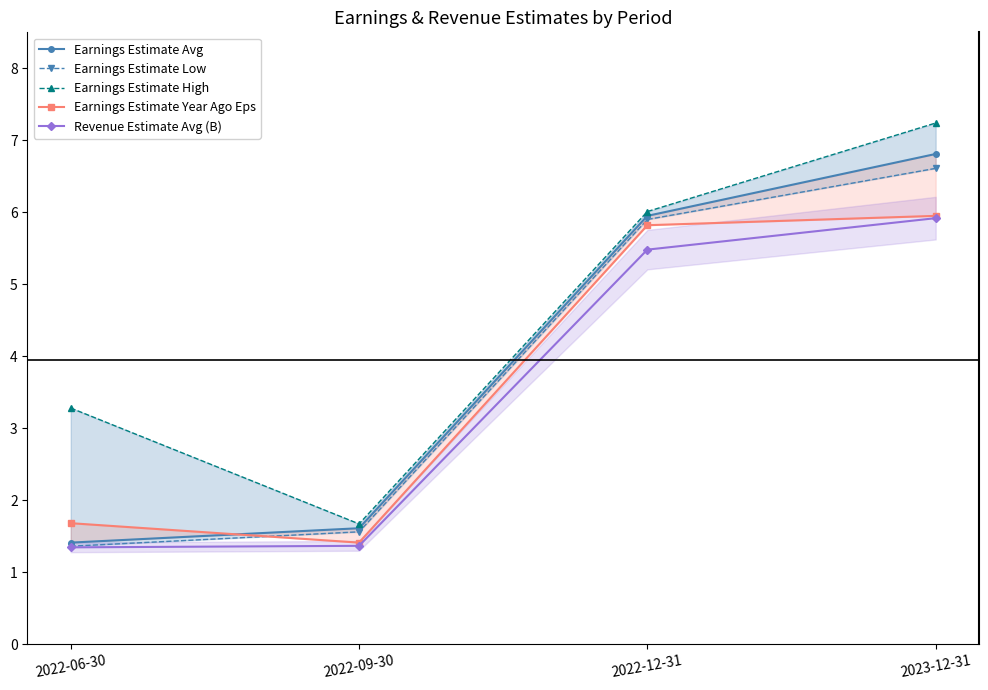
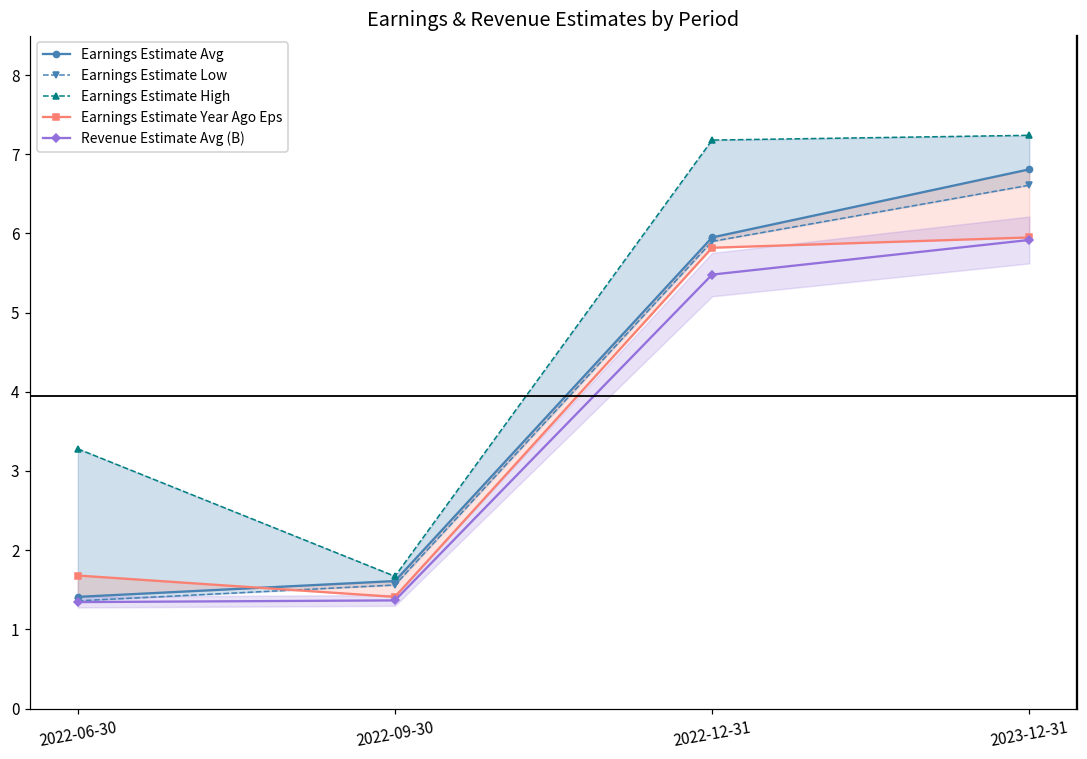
Earnings Estimate High, 2022-12-31: 6.0 -> 7.2
